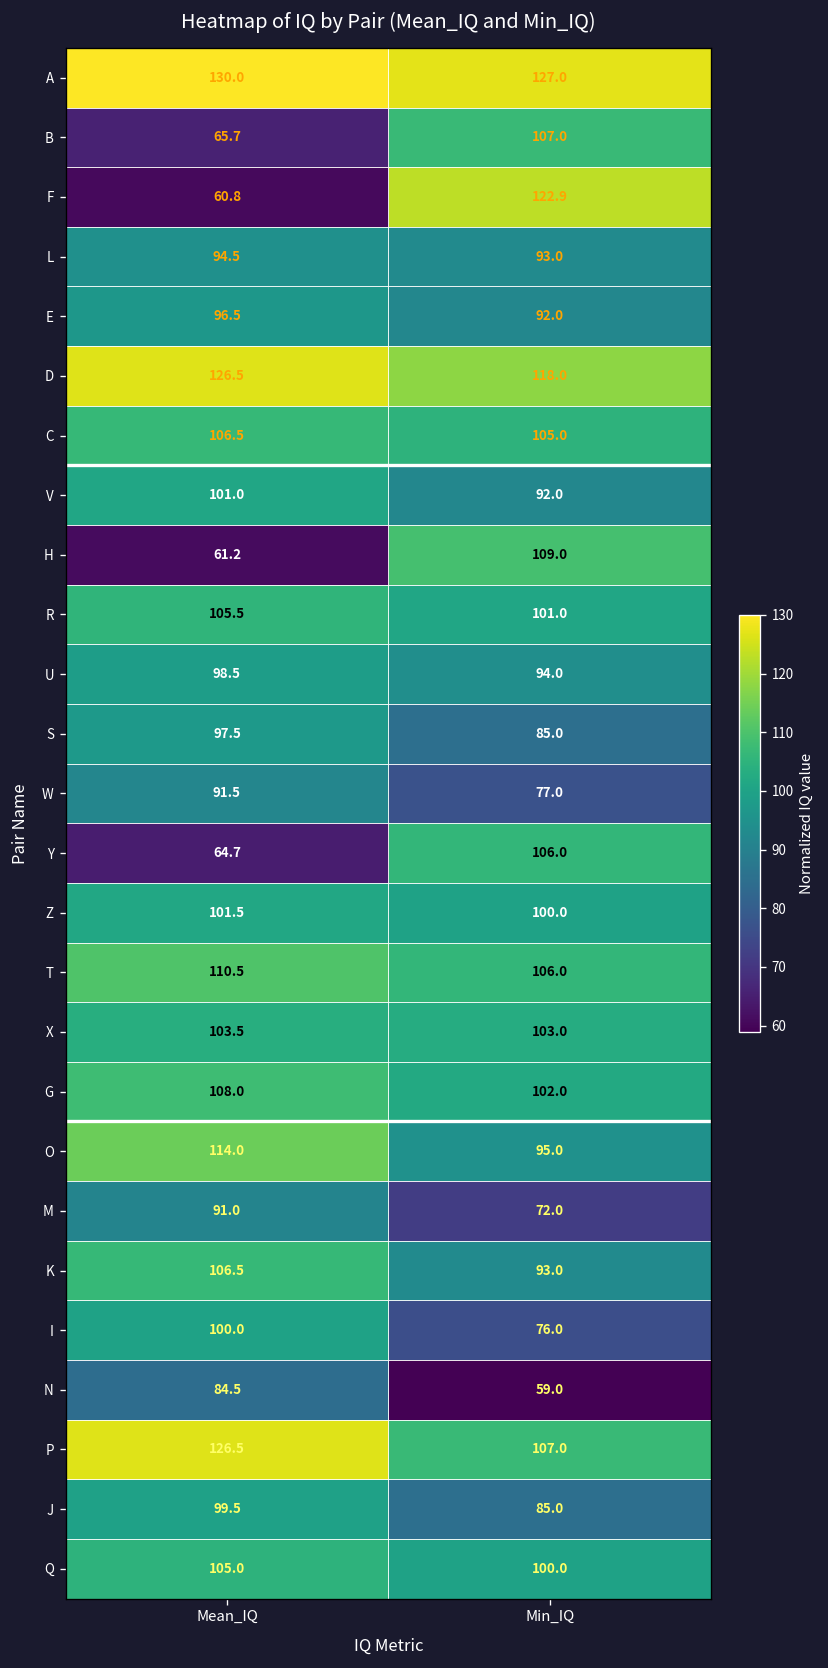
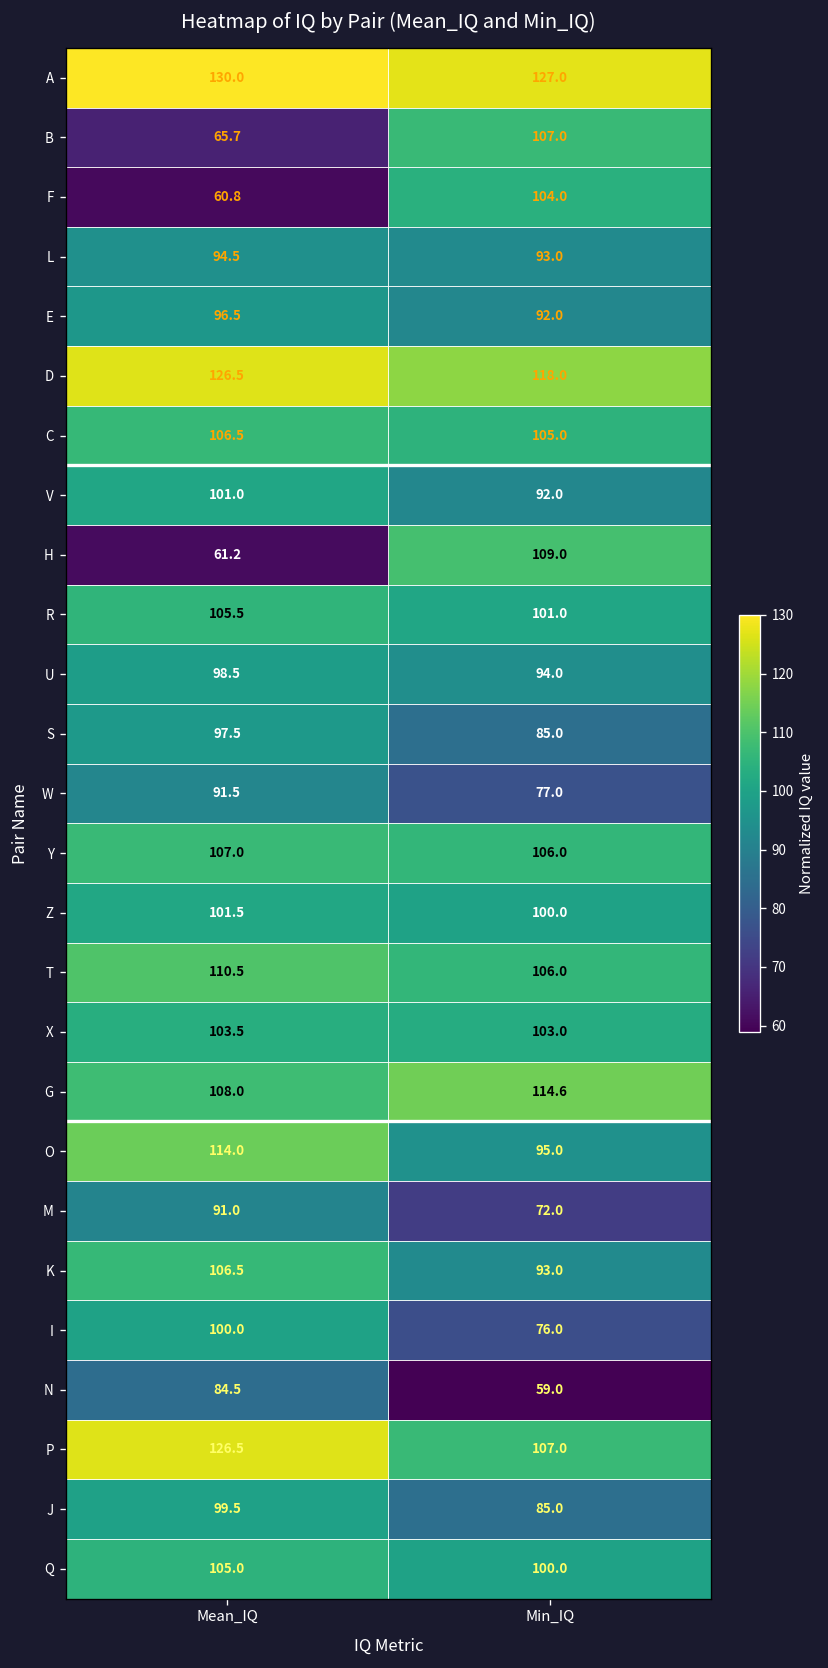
F, Min_IQ: 122.9 -> 104.0
Y, Mean_IQ: 64.7 -> 107.0
G, Min_IQ: 102.0 -> 114.6
